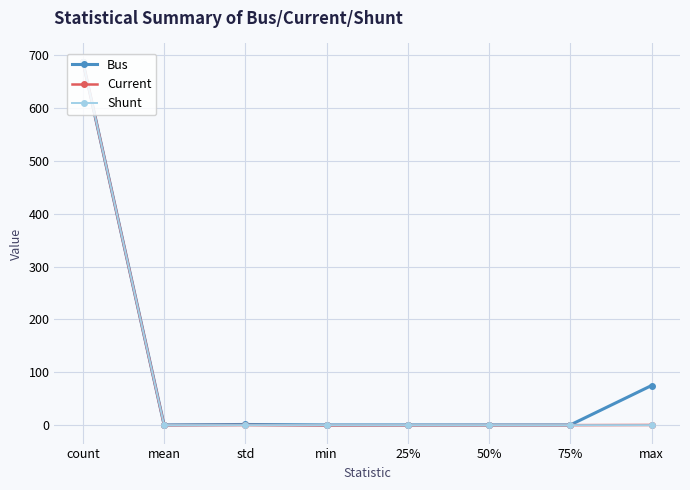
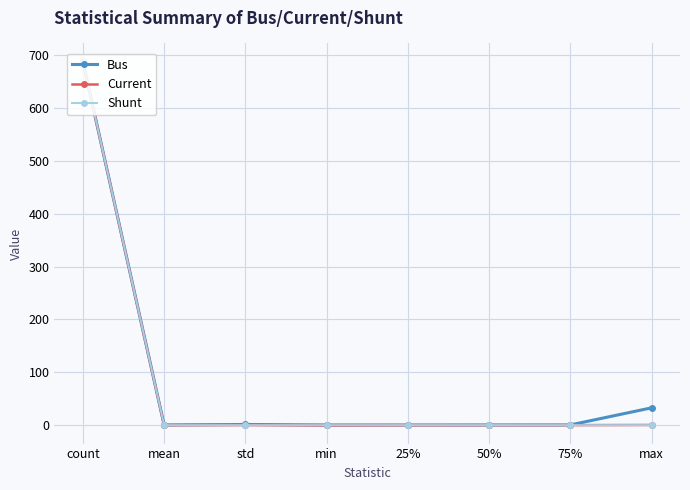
Bus, max: 70 -> 30
